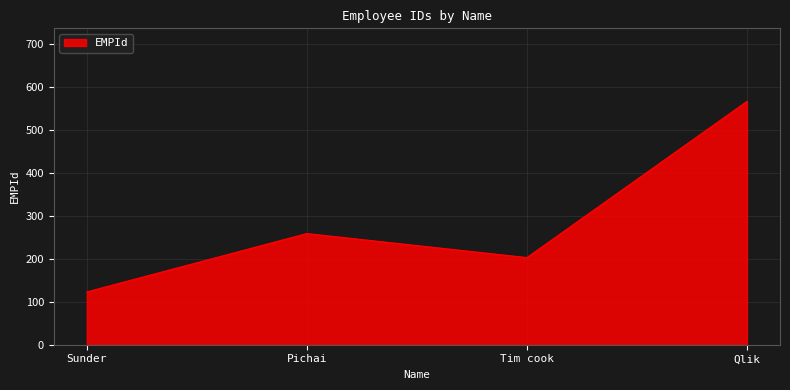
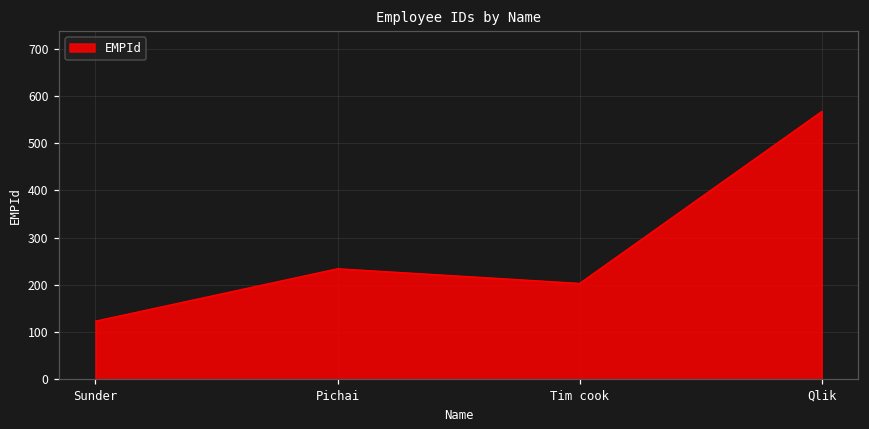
Pichai: 260 -> 230
